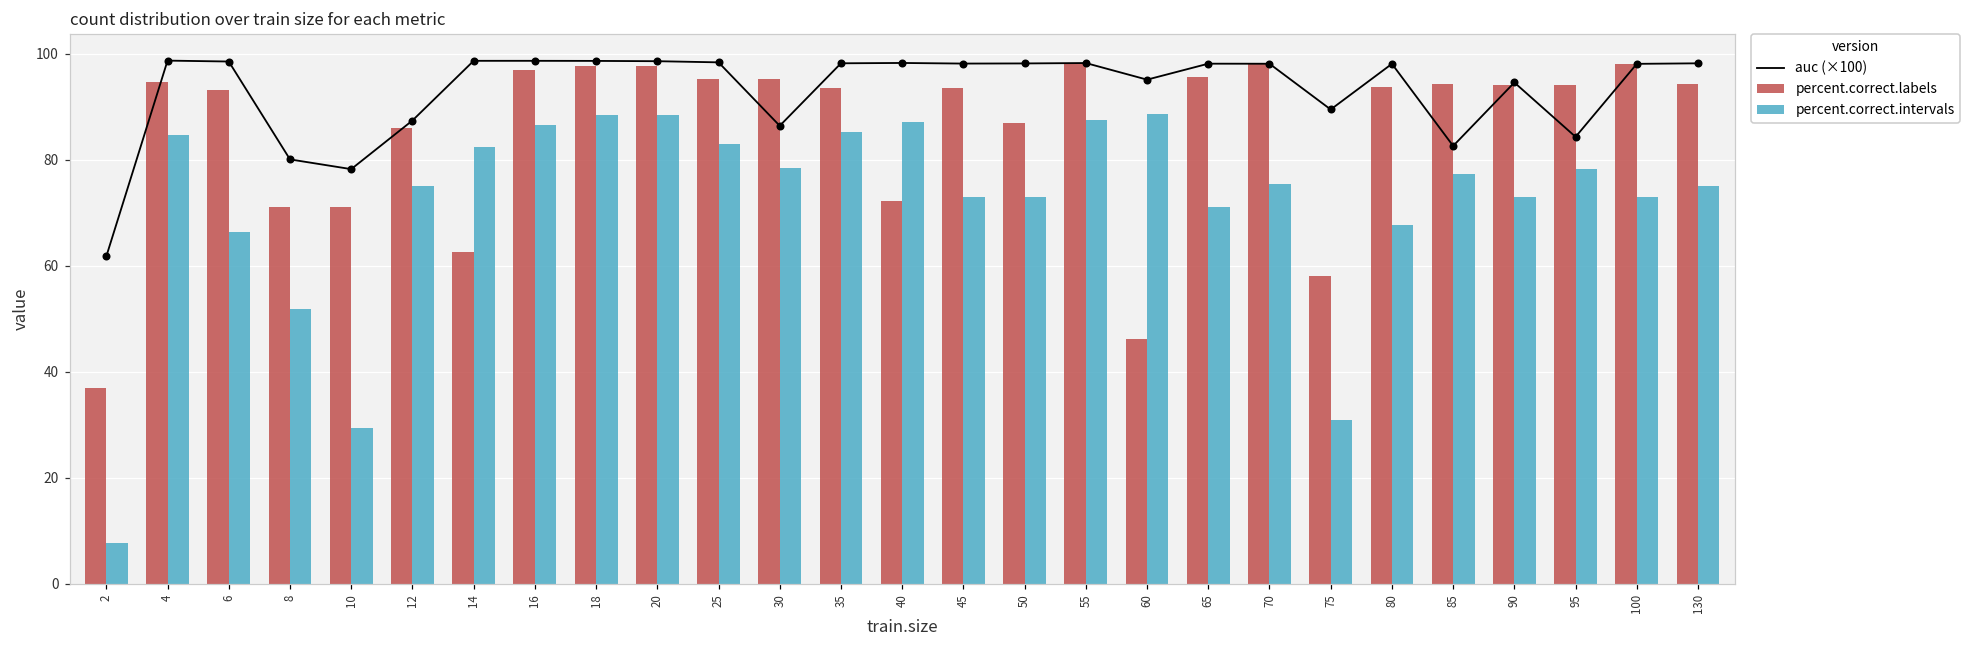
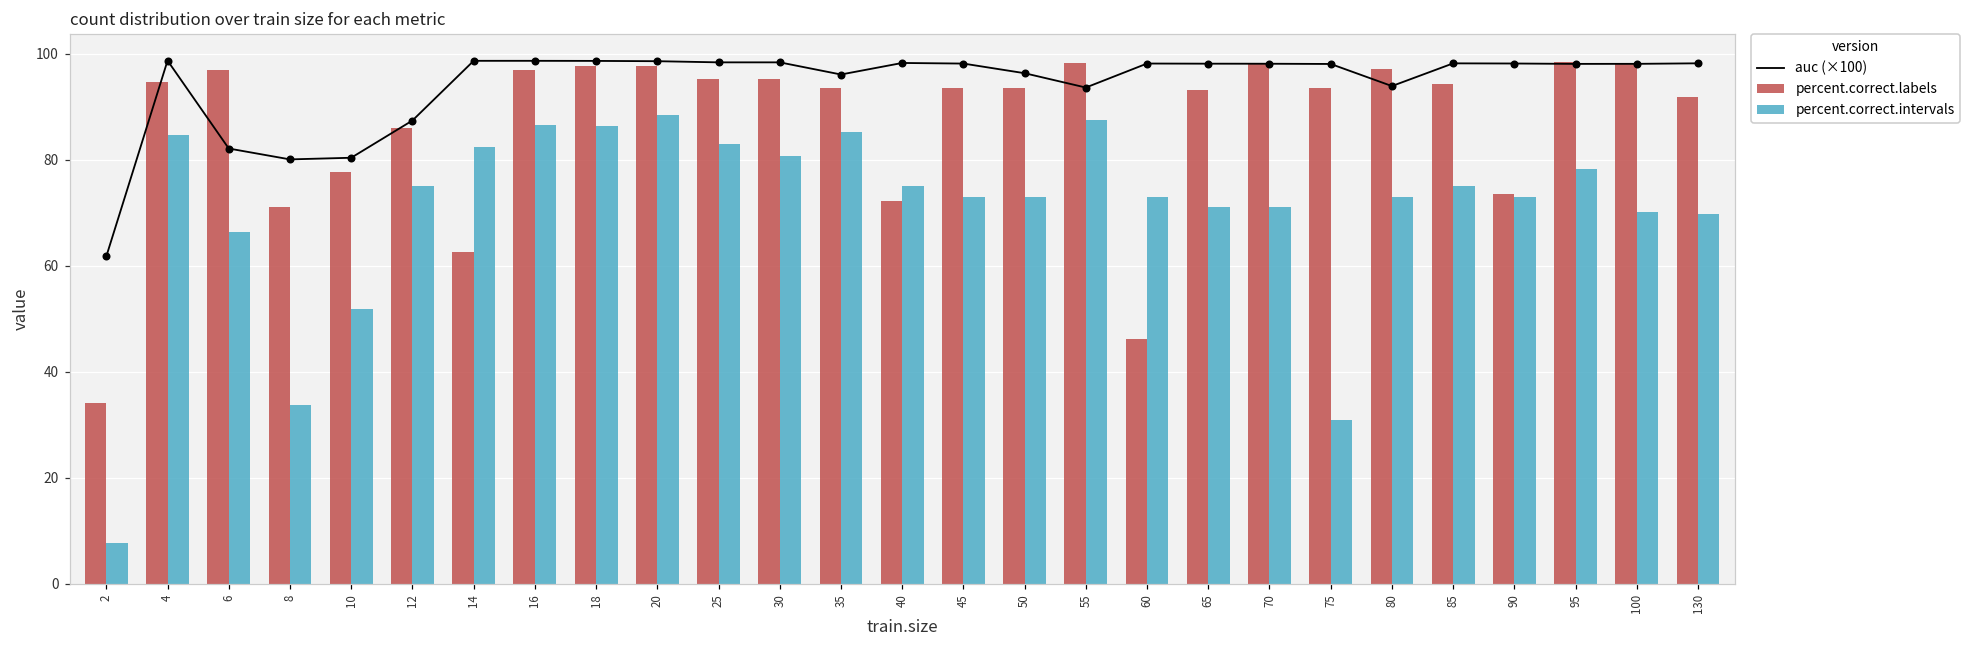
percent.correct.labels, 2: 37 -> 34
percent.correct.labels, 6: 93 -> 97
auc (×100), 6: 99 -> 82
percent.correct.intervals, 8: 52 -> 34
percent.correct.labels, 10: 71 -> 78
auc (×100), 10: 78 -> 80
percent.correct.intervals, 10: 29 -> 52
percent.correct.intervals, 18: 88 -> 86
auc (×100), 30: 86 -> 98
percent.correct.intervals, 30: 79 -> 81
auc (×100), 35: 98 -> 96
percent.correct.intervals, 40: 87 -> 75
percent.correct.labels, 50: 87 -> 93
auc (×100), 50: 98 -> 96
auc (×100), 55: 98 -> 94
auc (×100), 60: 95 -> 98
percent.correct.intervals, 60: 89 -> 73
percent.correct.labels, 65: 96 -> 93
percent.correct.intervals, 70: 75 -> 71
percent.correct.labels, 75: 58 -> 93
auc (×100), 75: 90 -> 98
percent.correct.labels, 80: 94 -> 97
auc (×100), 80: 98 -> 94
percent.correct.intervals, 80: 68 -> 73
auc (×100), 85: 83 -> 98
percent.correct.intervals, 85: 77 -> 75
percent.correct.labels, 90: 94 -> 74
auc (×100), 90: 95 -> 98
percent.correct.labels, 95: 94 -> 98
auc (×100), 95: 84 -> 98
percent.correct.intervals, 100: 73 -> 70
percent.correct.labels, 130: 94 -> 92
percent.correct.intervals, 130: 75 -> 70
